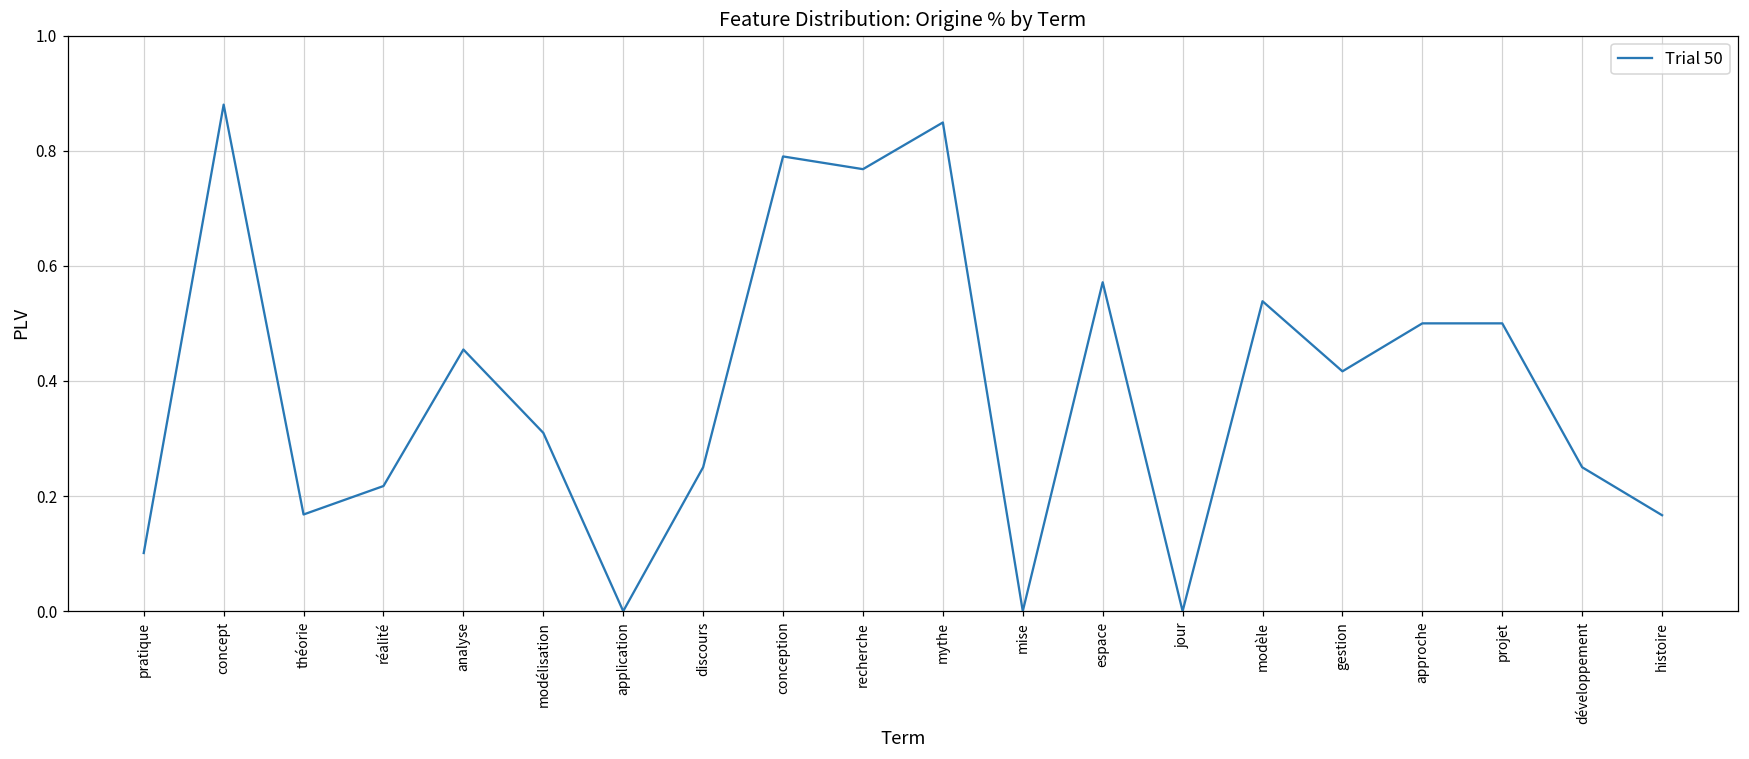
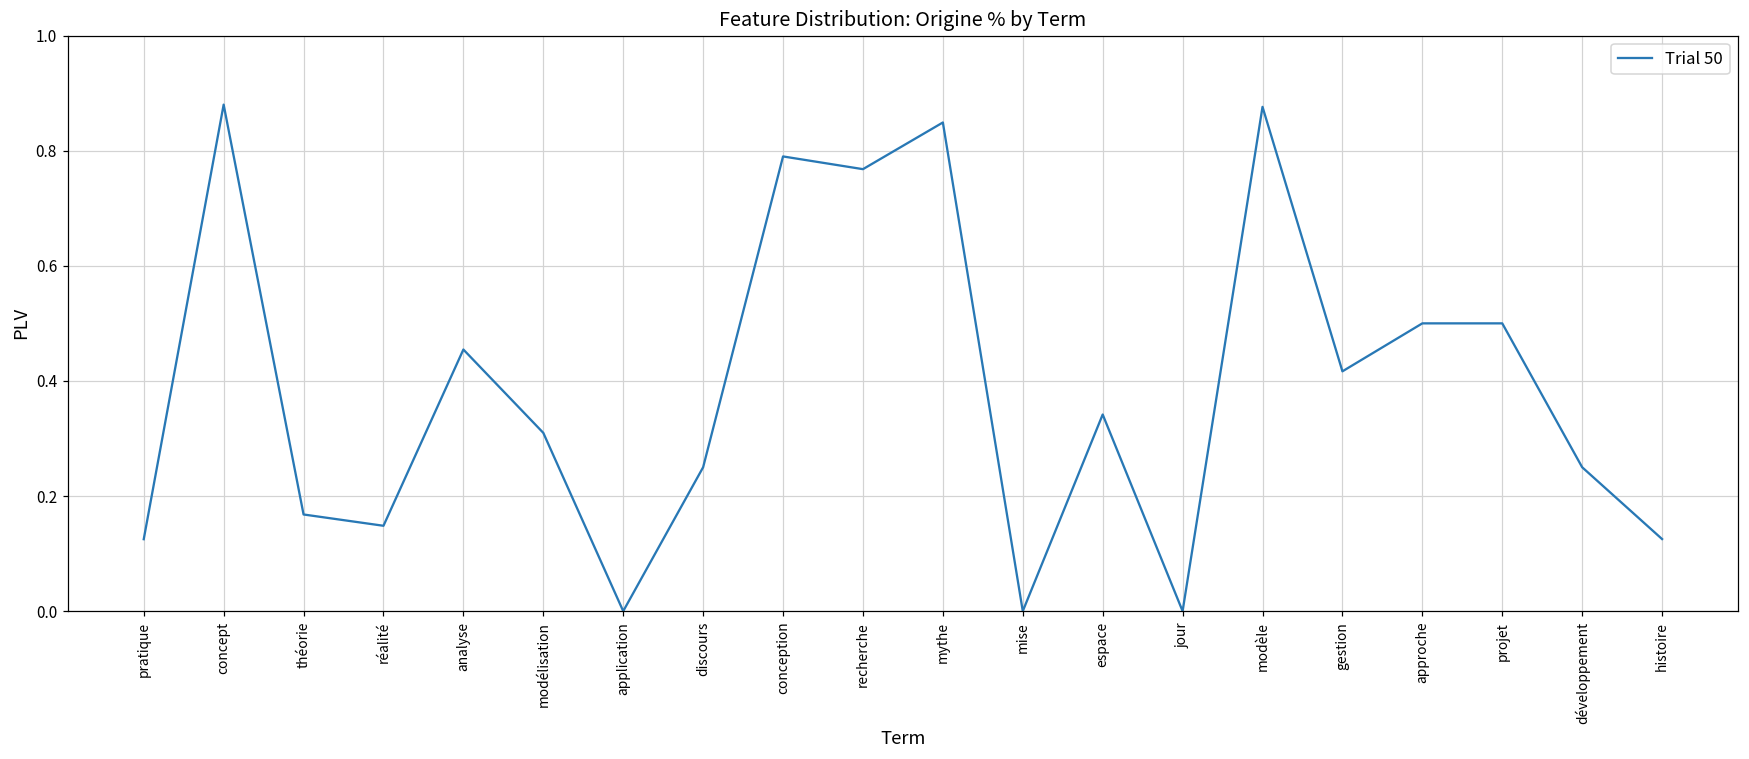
pratique: 0.10 -> 0.13
réalité: 0.22 -> 0.15
espace: 0.57 -> 0.34
modèle: 0.54 -> 0.88
histoire: 0.17 -> 0.13
